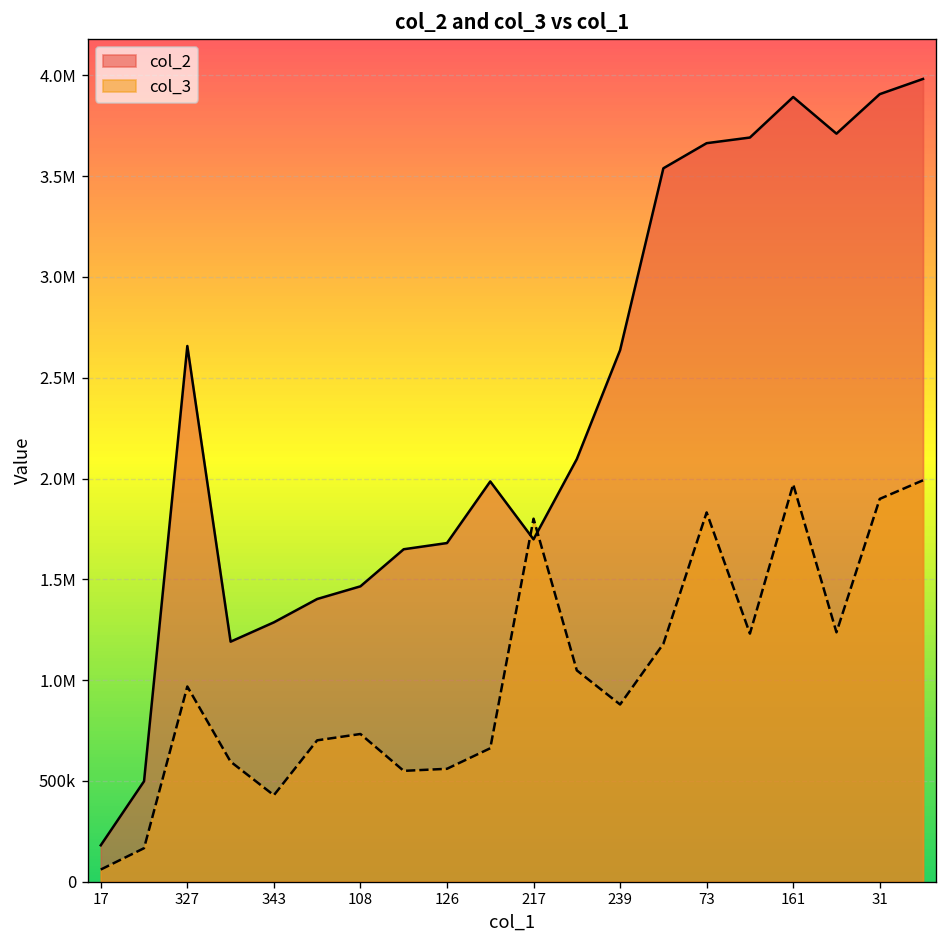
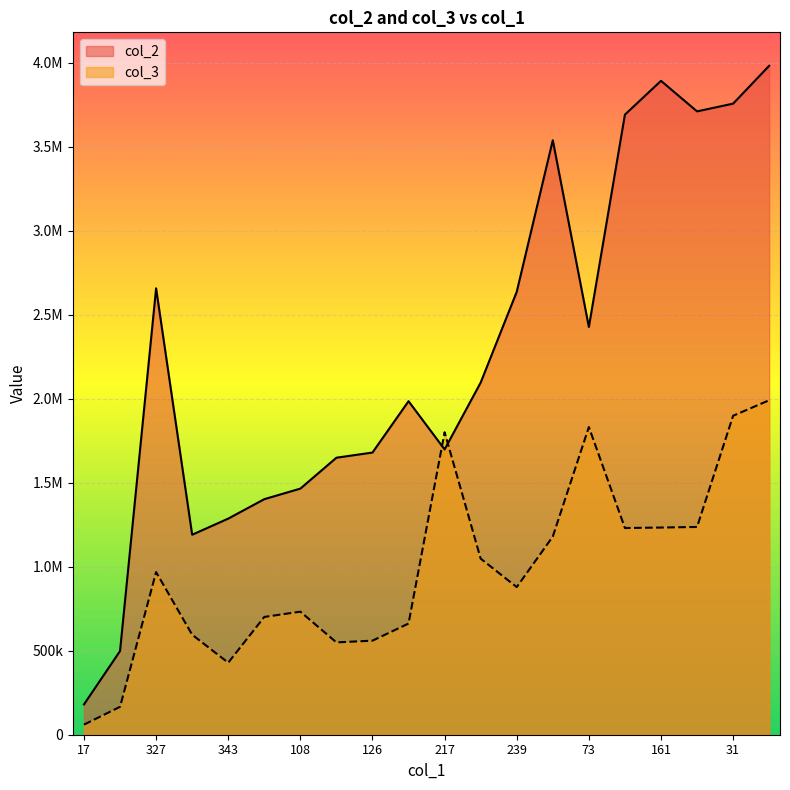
col_2, 73: 3660000 -> 2430000
col_3, 161: 1970000 -> 1230000
col_2, 31: 3910000 -> 3760000
